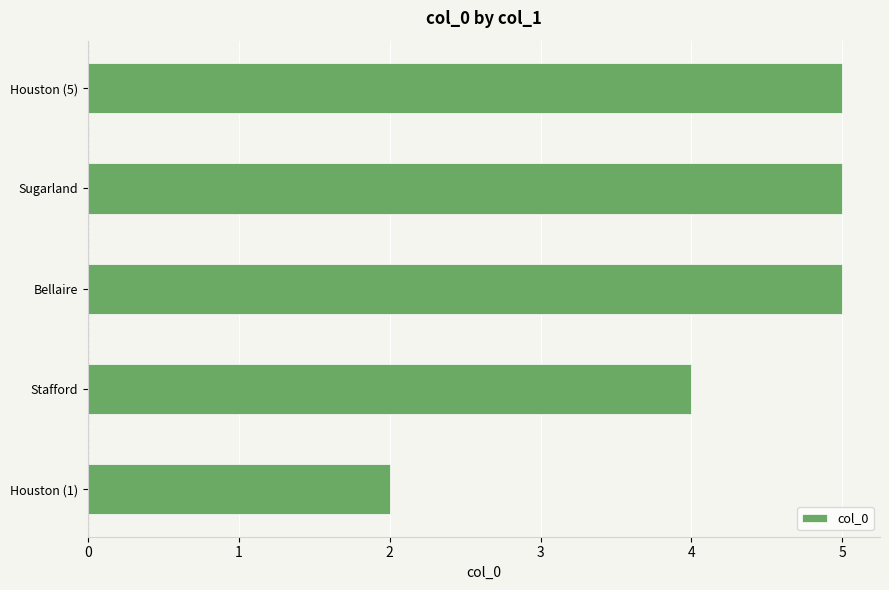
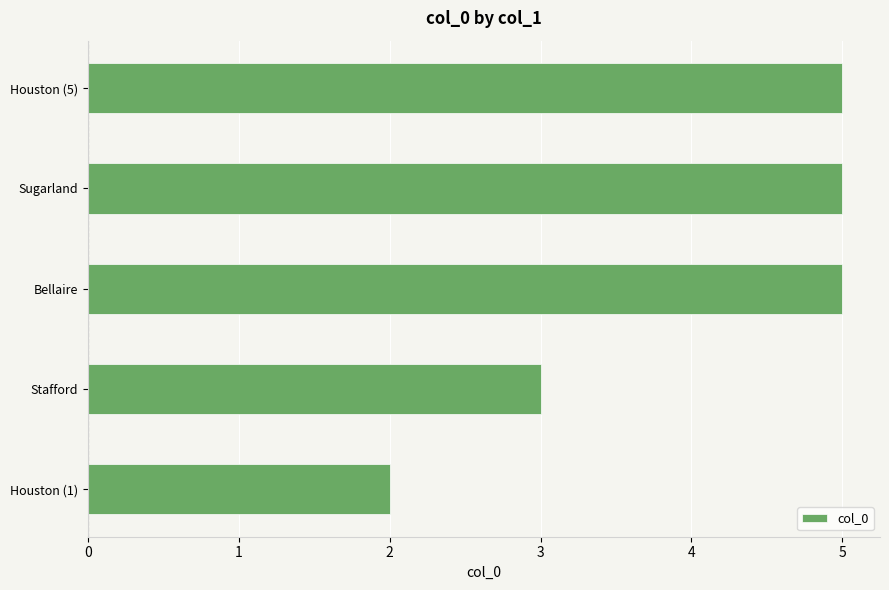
Stafford: 4 -> 3
